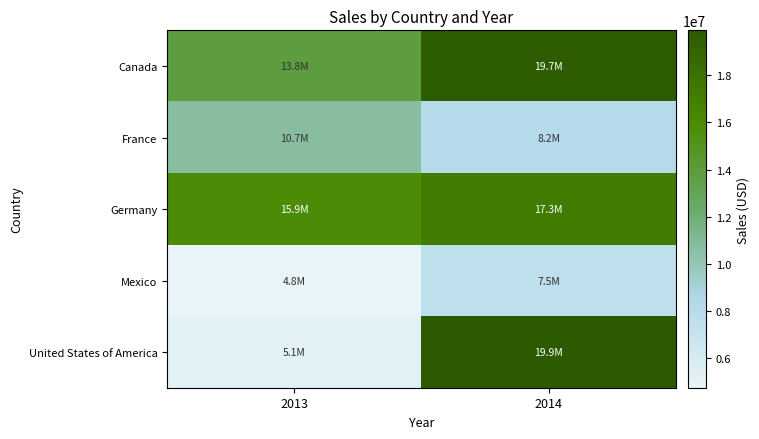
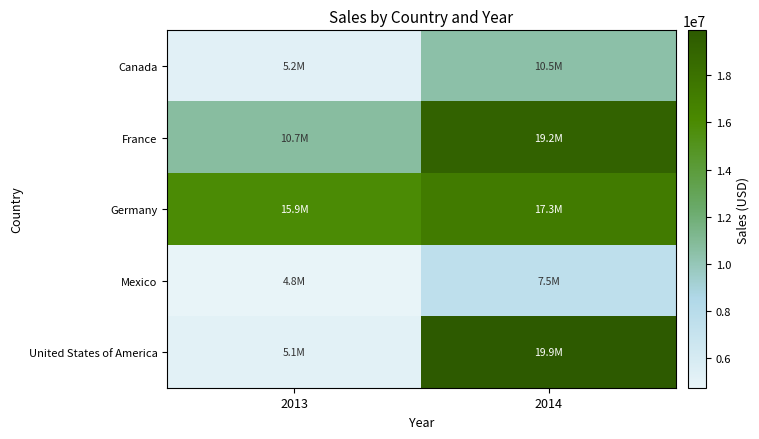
Canada, 2013: 13.8M -> 5.2M
Canada, 2014: 19.7M -> 10.5M
France, 2014: 8.2M -> 19.2M
